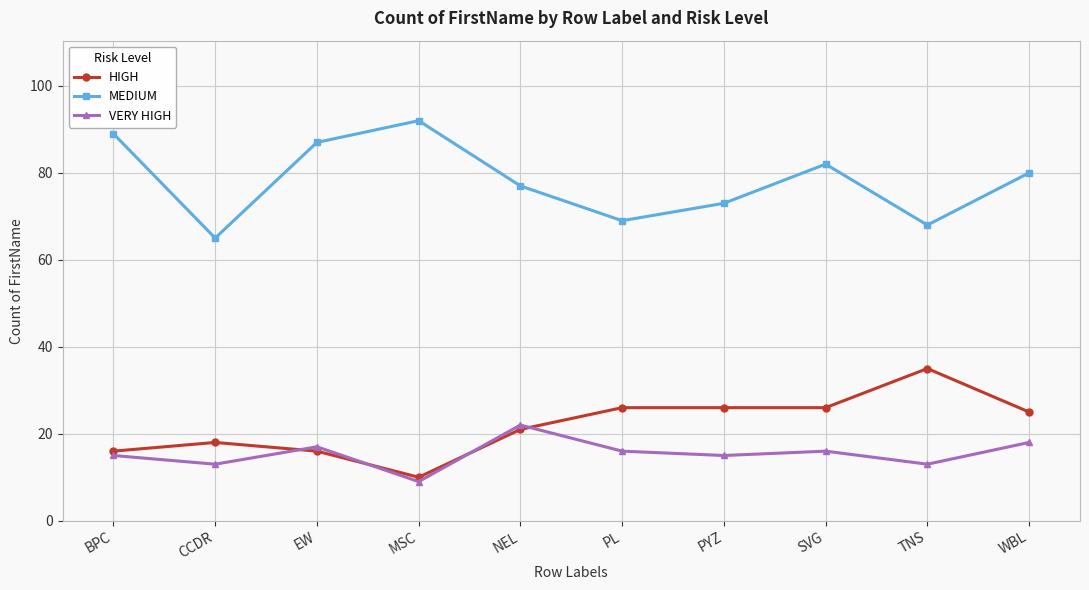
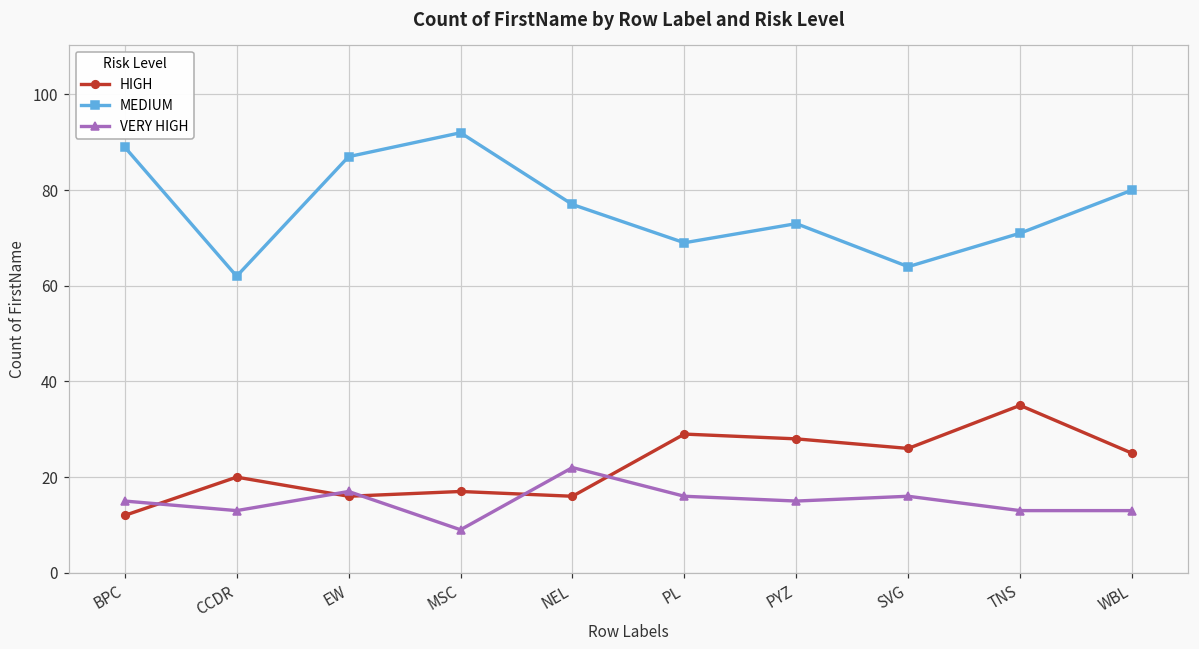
HIGH, BPC: 16 -> 12
HIGH, CCDR: 18 -> 20
MEDIUM, CCDR: 65 -> 62
HIGH, MSC: 10 -> 17
HIGH, NEL: 21 -> 16
HIGH, PL: 26 -> 29
HIGH, PYZ: 26 -> 28
MEDIUM, SVG: 82 -> 64
MEDIUM, TNS: 68 -> 71
VERY HIGH, WBL: 18 -> 13
